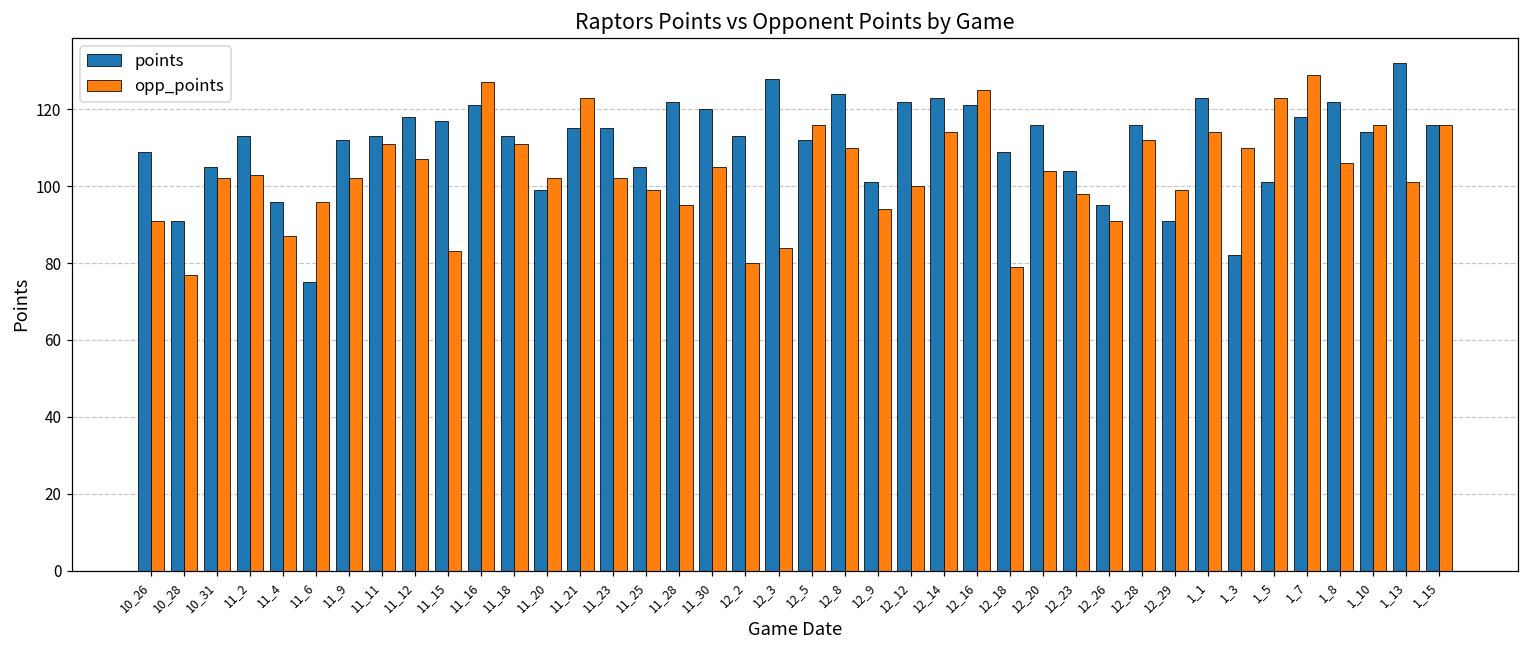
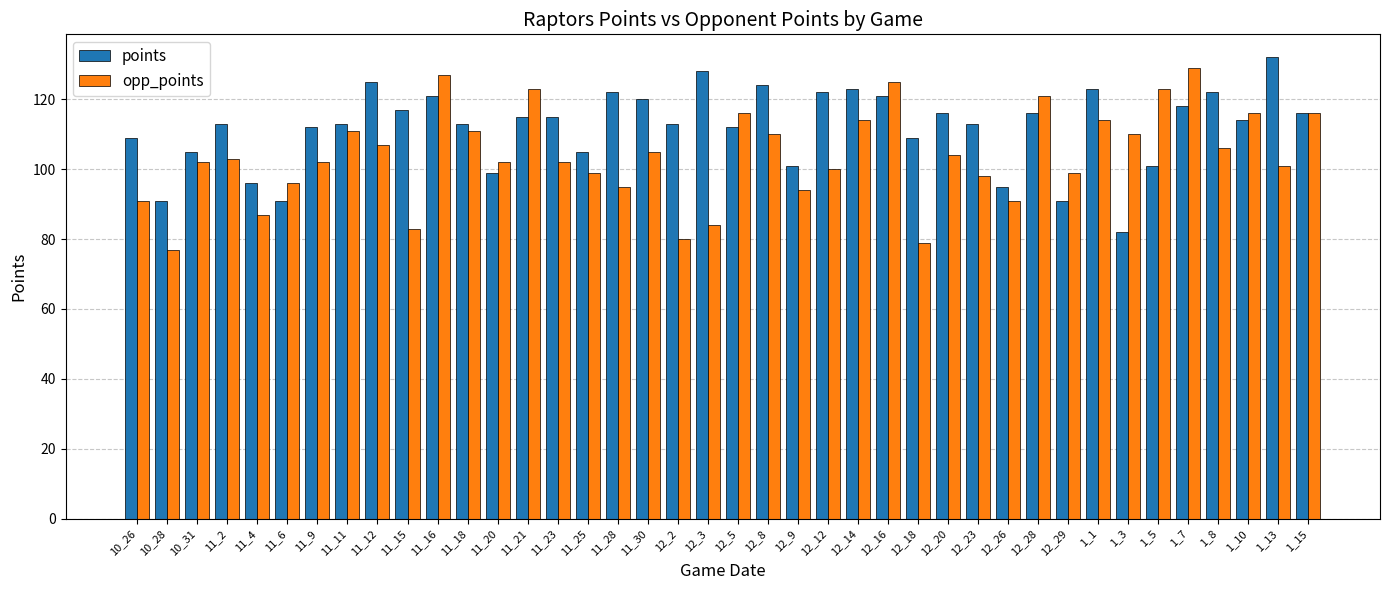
points, 11_6: 75 -> 91
points, 11_12: 118 -> 125
points, 12_23: 104 -> 113
opp_points, 12_28: 112 -> 121
